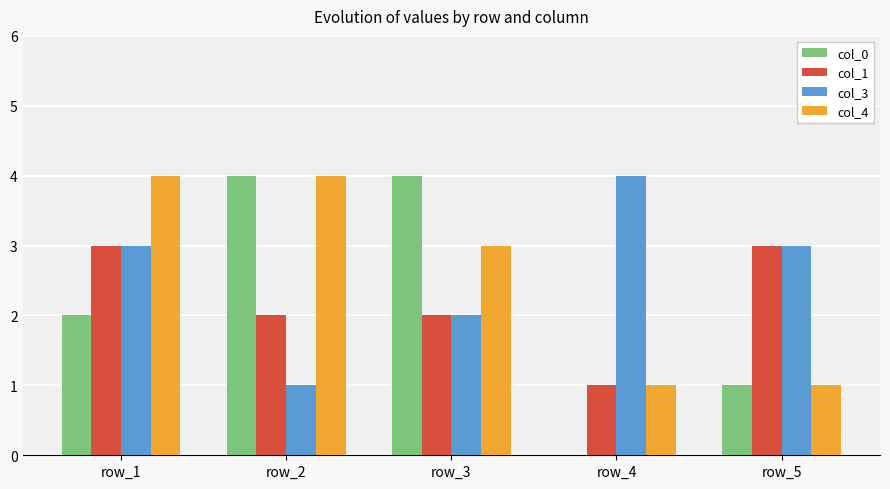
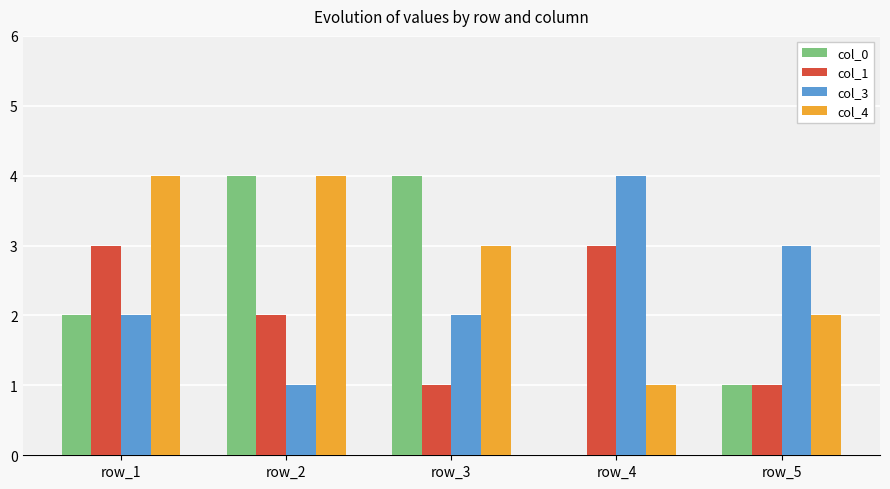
col_3, row_1: 3 -> 2
col_1, row_3: 2 -> 1
col_1, row_4: 1 -> 3
col_1, row_5: 3 -> 1
col_4, row_5: 1 -> 2
